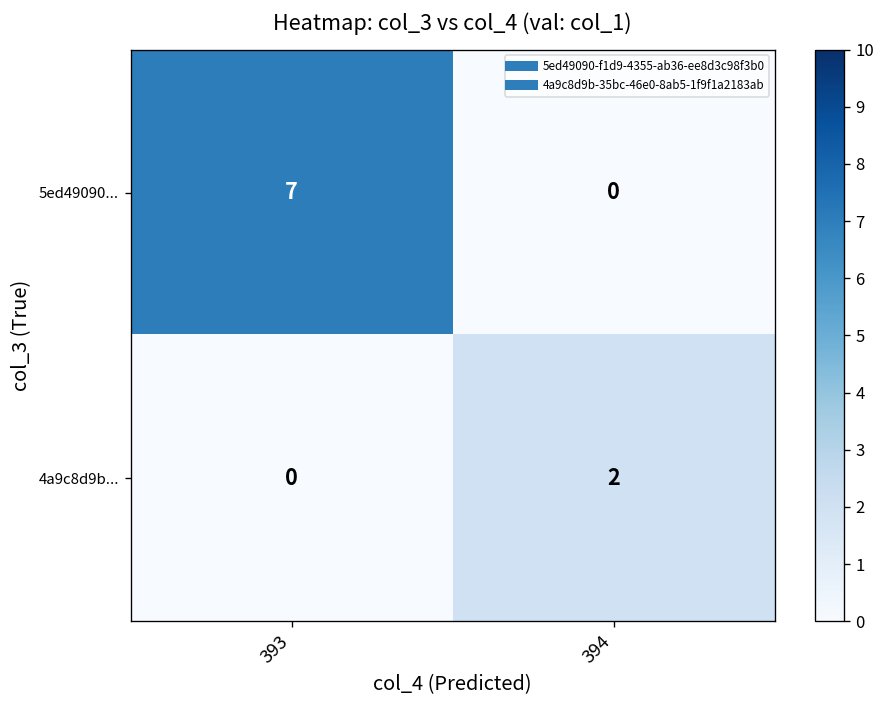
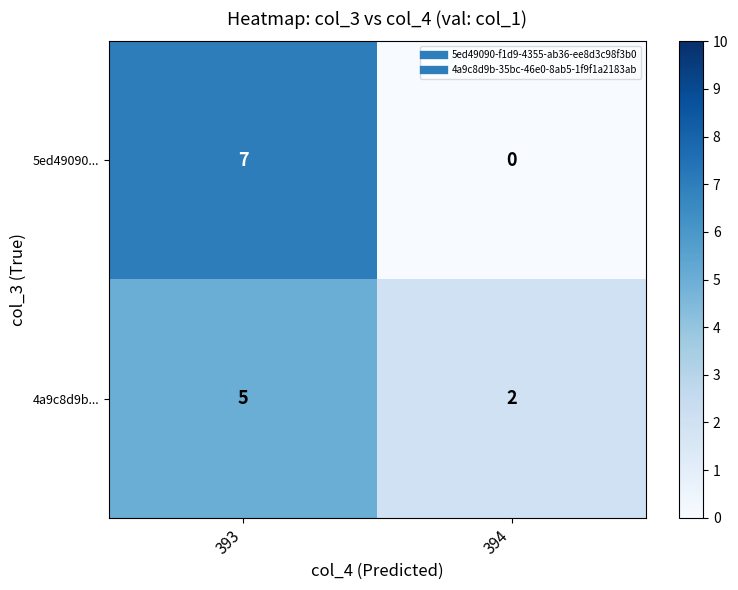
4a9c8d9b..., 393: 0 -> 5
